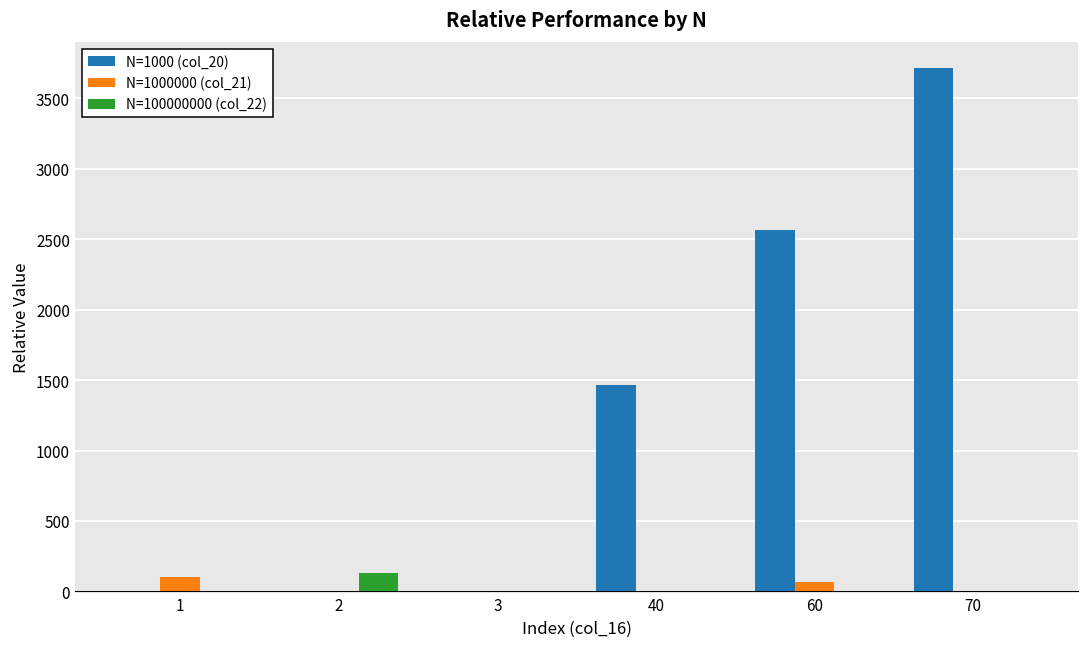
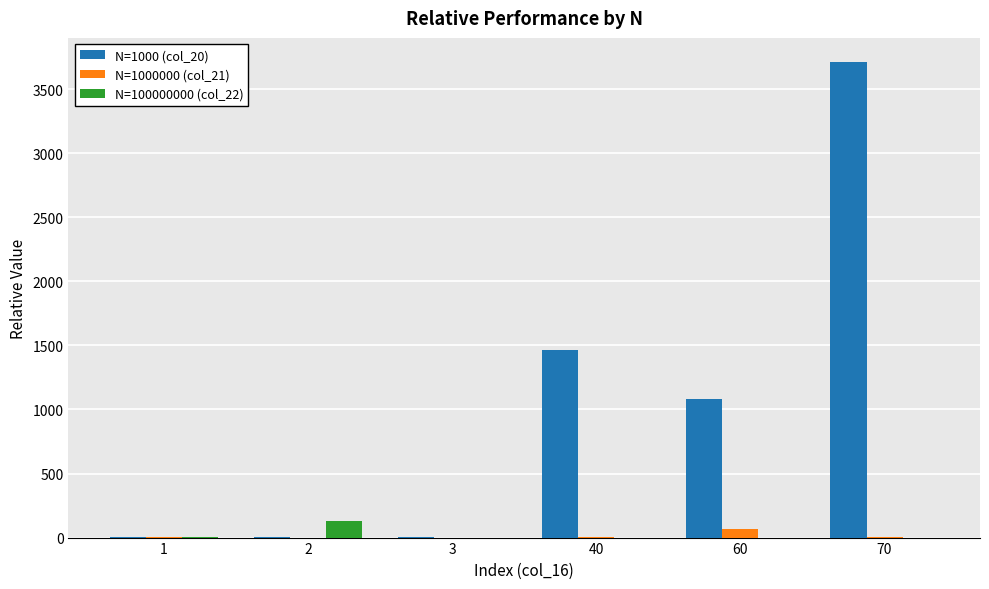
N=1000000 (col_21), 1: 110 -> 0
N=1000 (col_20), 60: 2560 -> 1080
